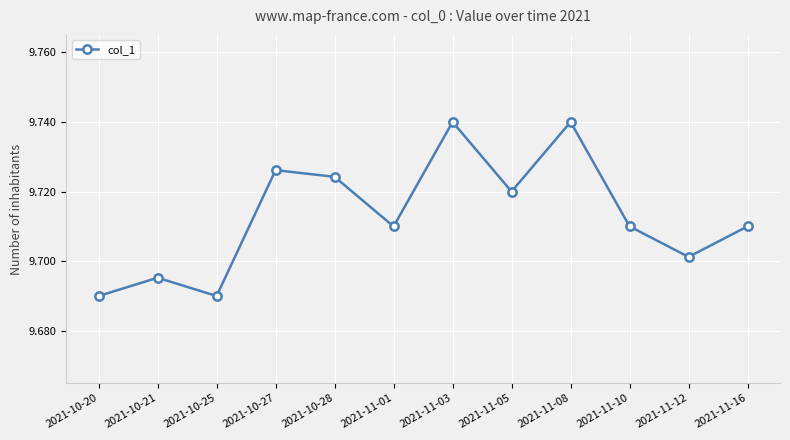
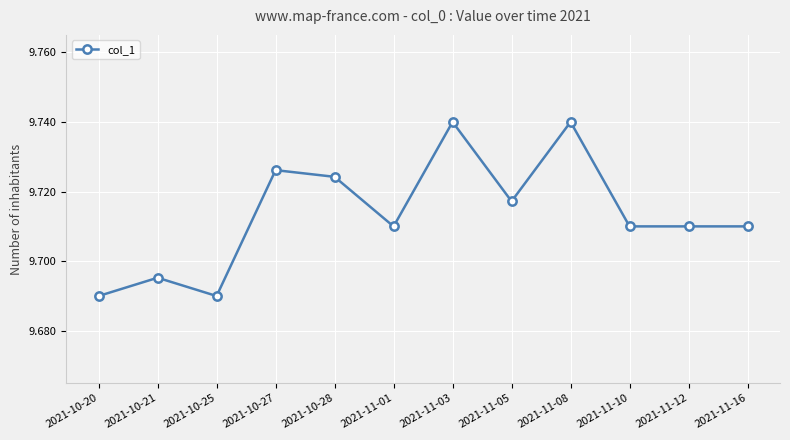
2021-11-05: 9.720 -> 9.717
2021-11-12: 9.701 -> 9.710
